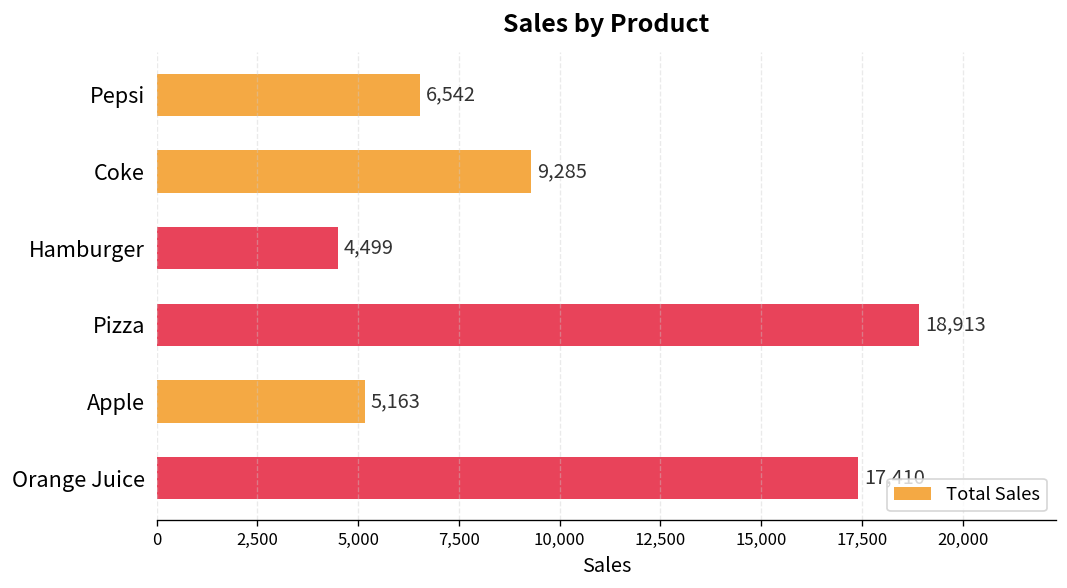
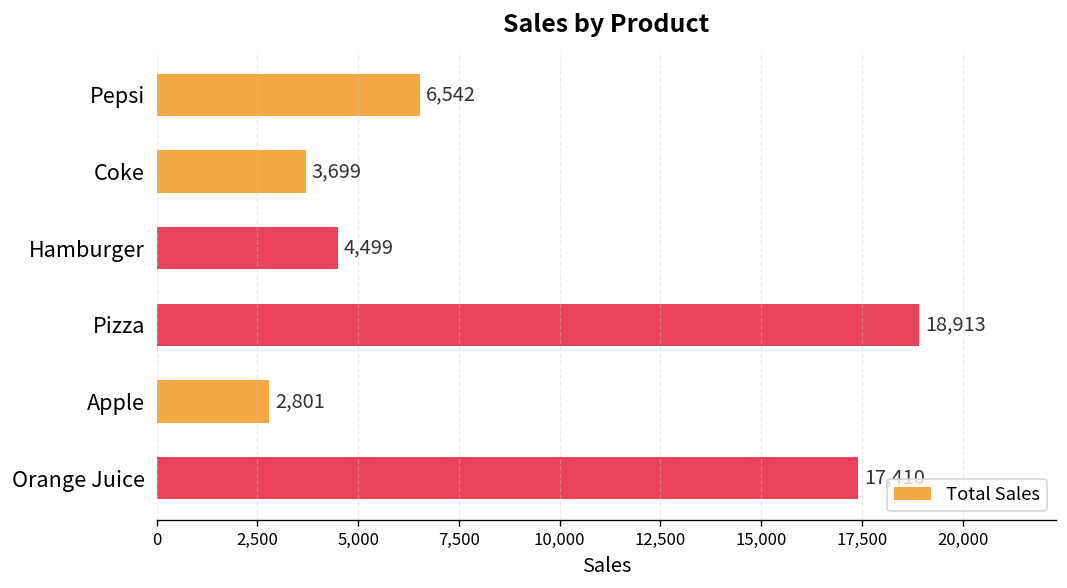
Coke: 9,285 -> 3,699
Apple: 5,163 -> 2,801
